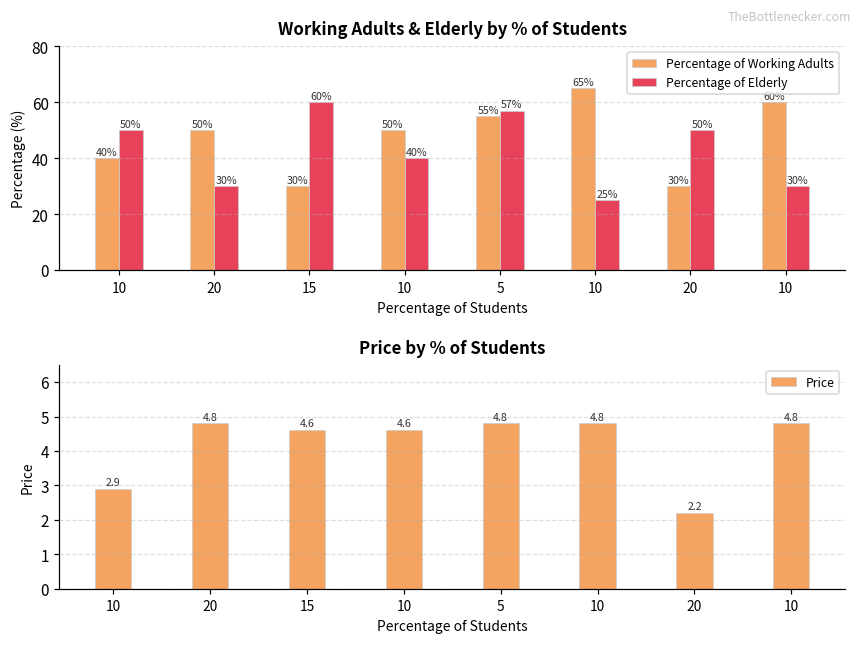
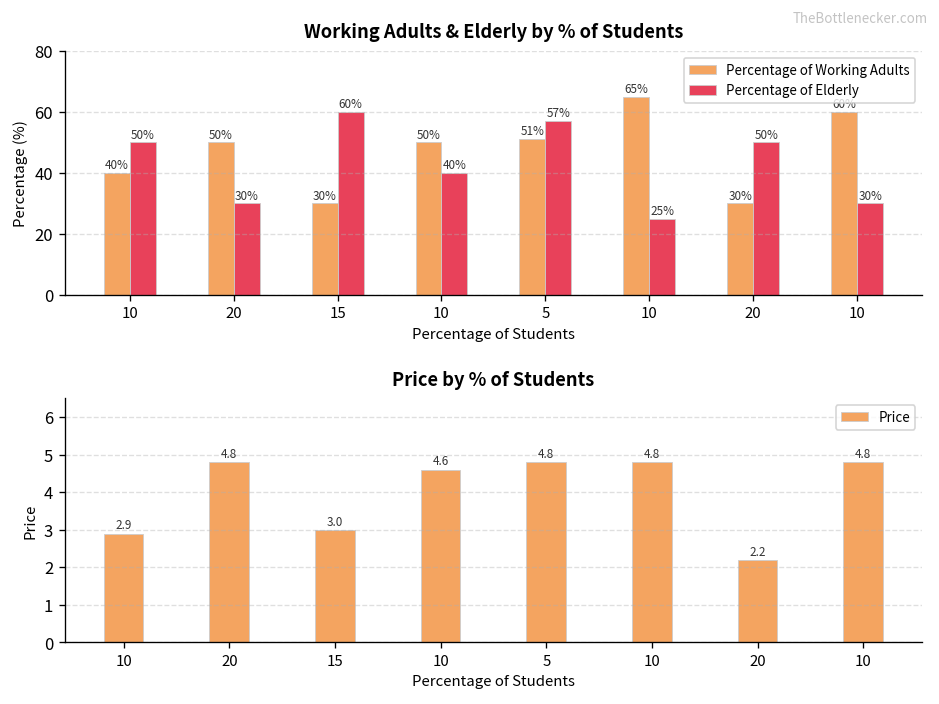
Working Adults & Elderly by % of Students, Percentage of Working Adults, 5: 55% -> 51%
Price by % of Students, 15: 4.6 -> 3.0
